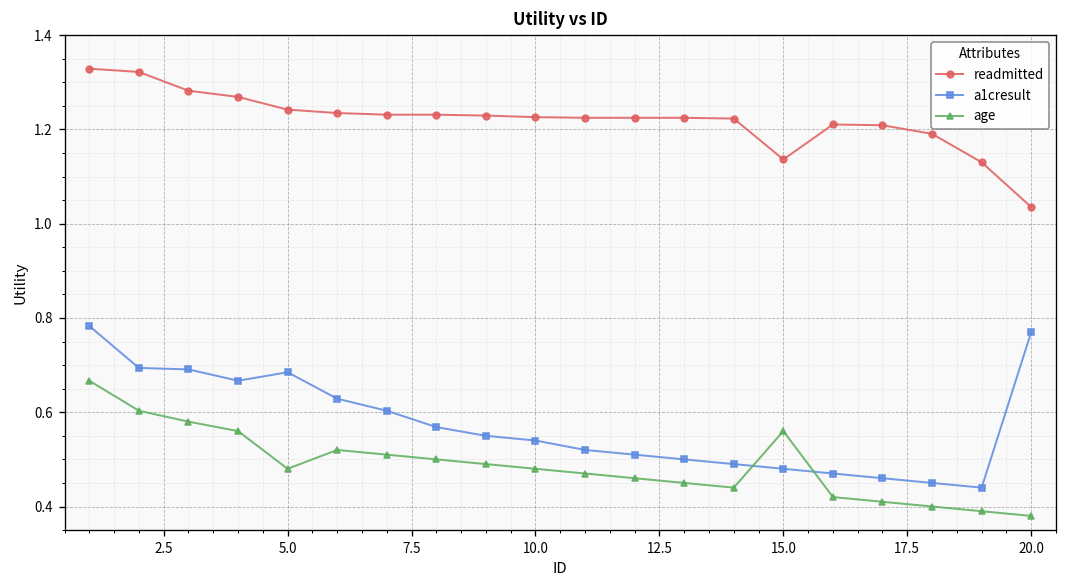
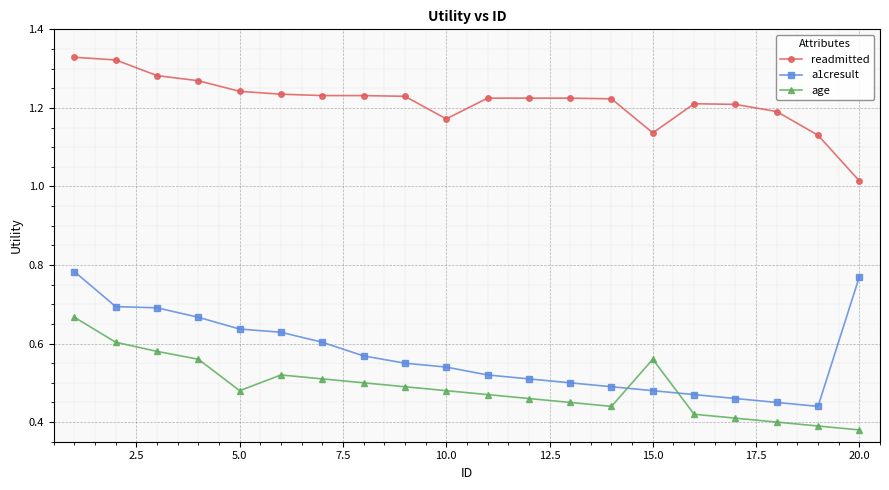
a1cresult, 5.0: 0.68 -> 0.64
readmitted, 10.0: 1.23 -> 1.17
readmitted, 20.0: 1.04 -> 1.01
